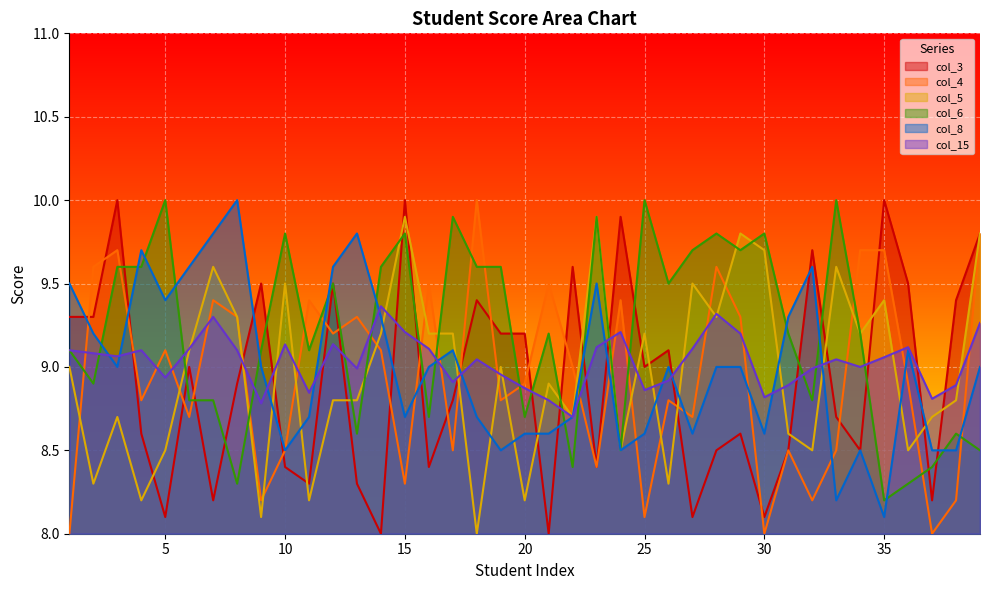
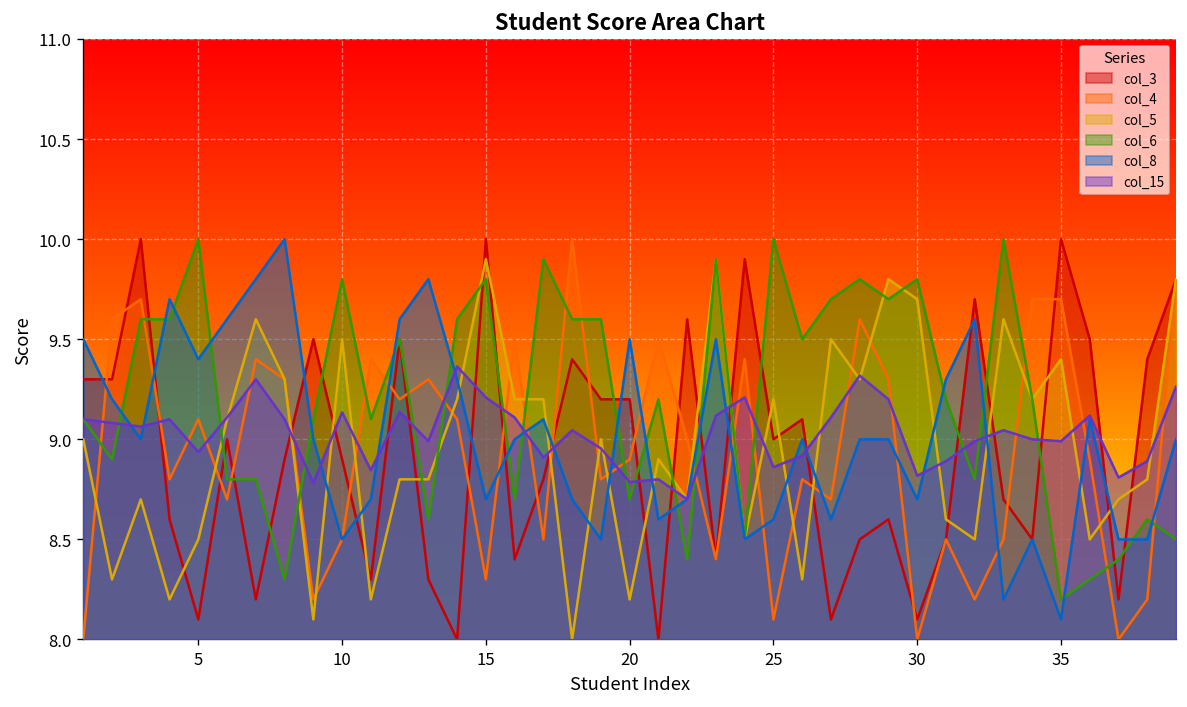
col_3, 10: 8.4 -> 8.9
col_8, 20: 8.6 -> 9.5
col_15, 20: 8.87 -> 8.79
col_8, 30: 8.6 -> 8.7
col_15, 35: 9.06 -> 8.99
